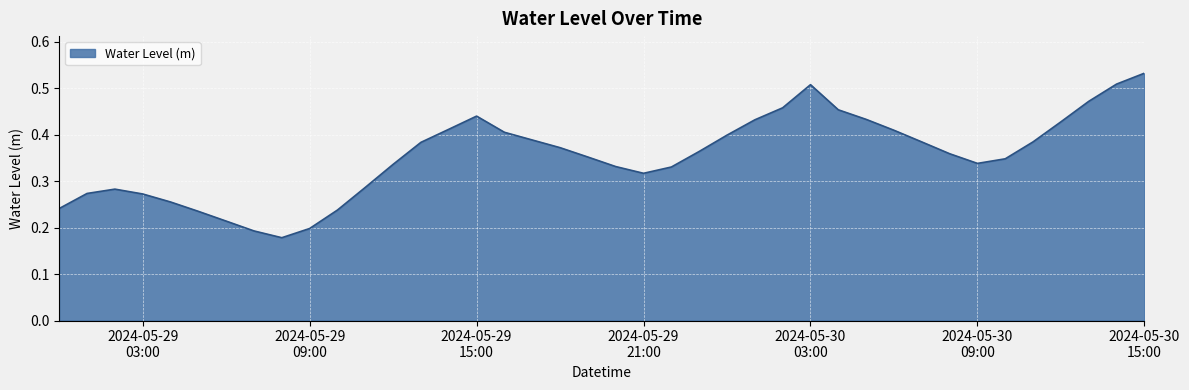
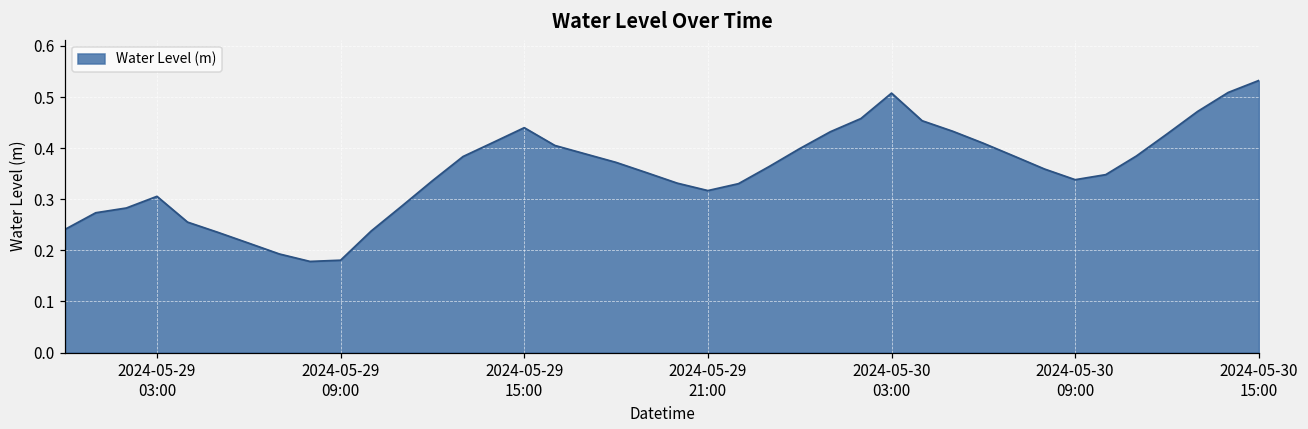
2024-05-29 03:00: 0.27 -> 0.31
2024-05-29 09:00: 0.20 -> 0.18
